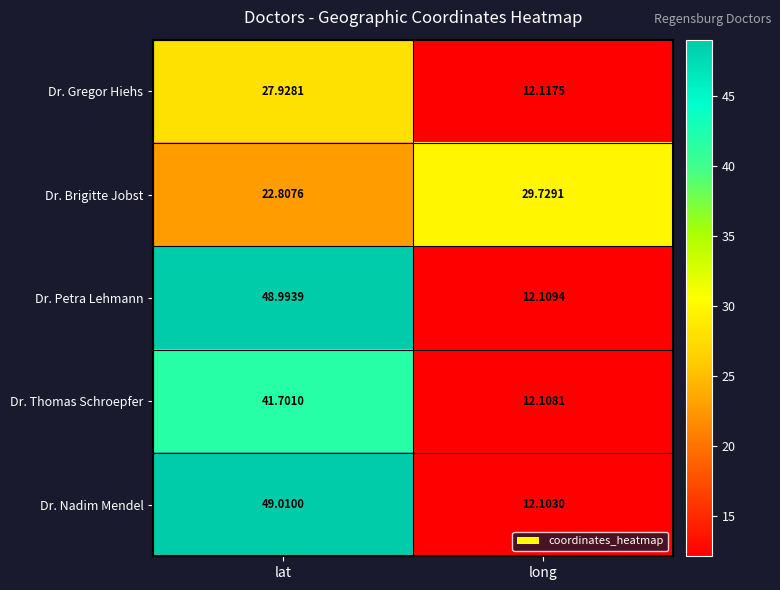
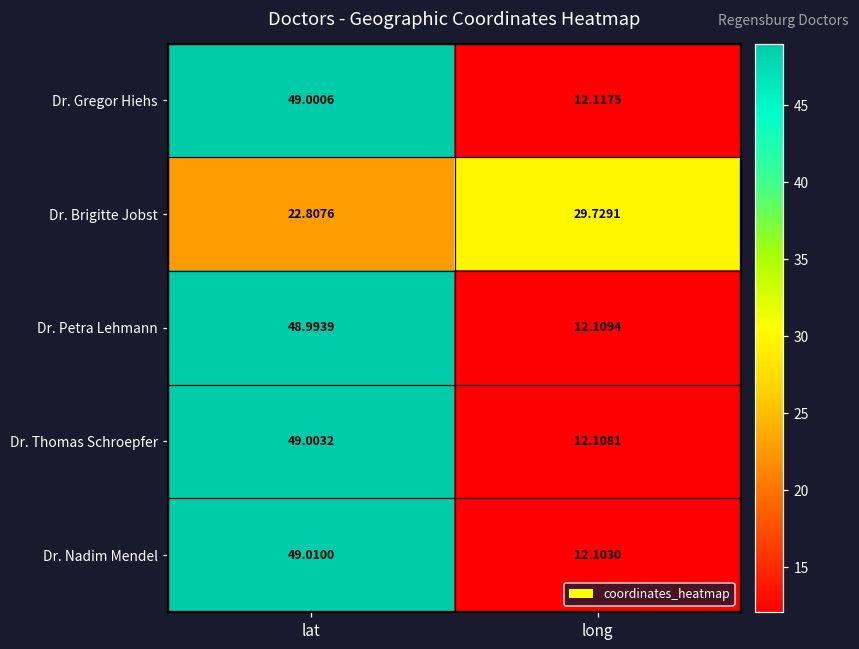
Dr. Gregor Hiehs, lat: 27.9281 -> 49.0006
Dr. Thomas Schroepfer, lat: 41.7010 -> 49.0032
